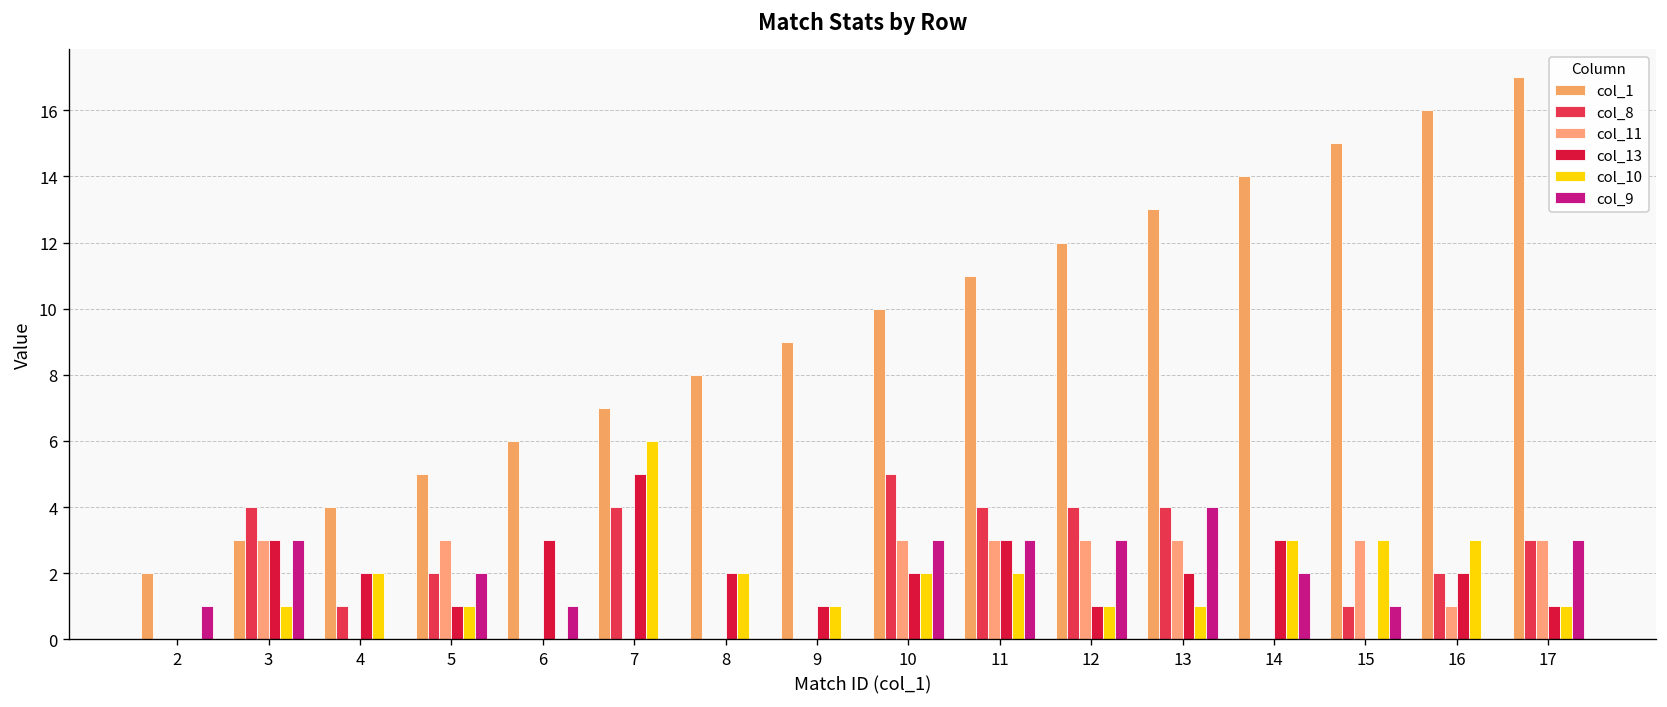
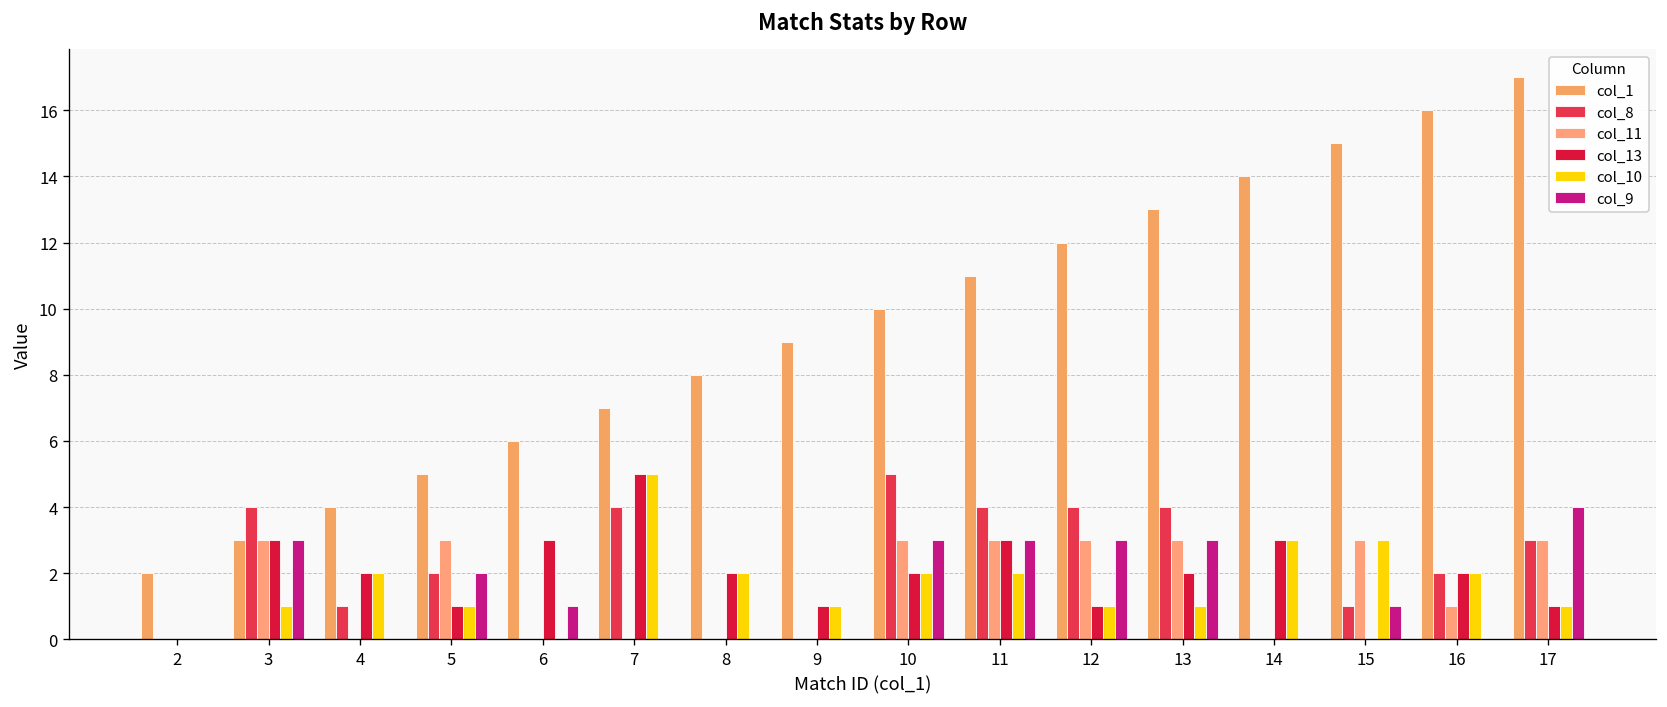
col_9, 2: 1 -> 0
col_10, 7: 6 -> 5
col_9, 13: 4 -> 3
col_9, 14: 2 -> 0
col_10, 16: 3 -> 2
col_9, 17: 3 -> 4
